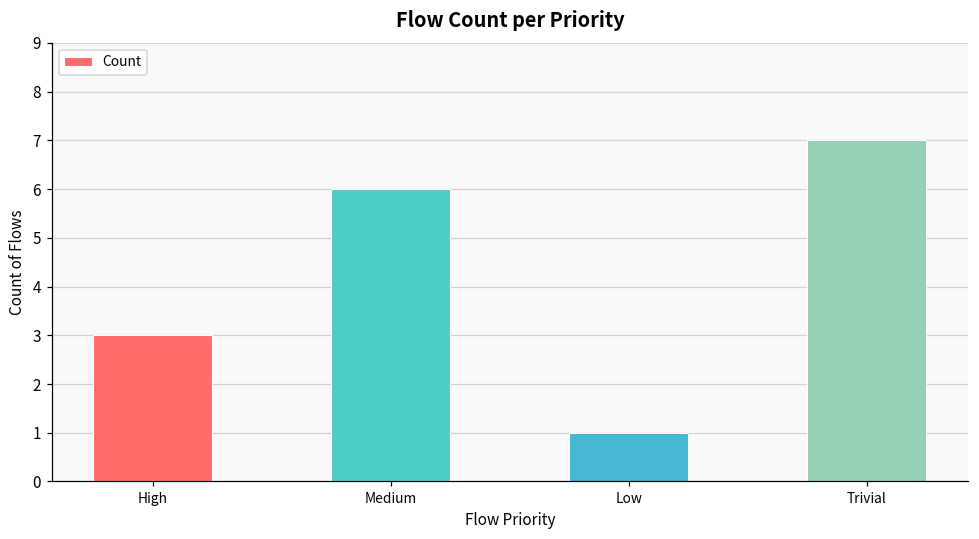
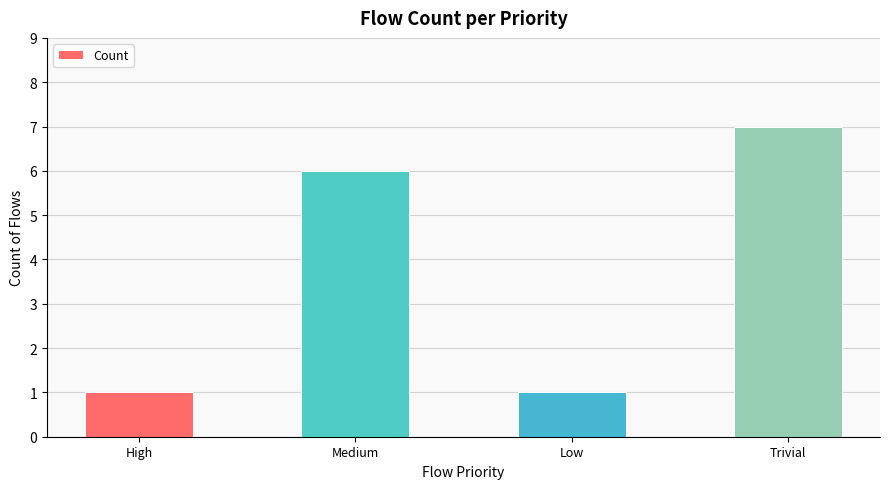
High: 3 -> 1
